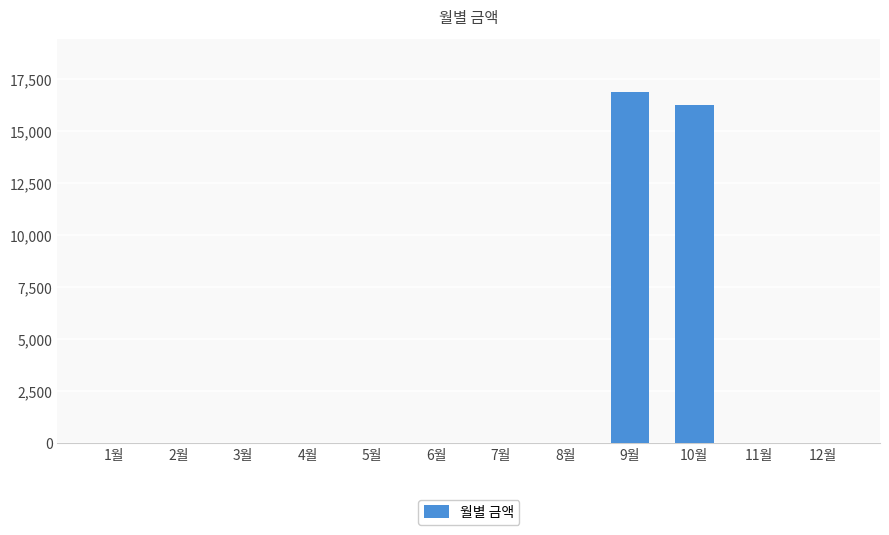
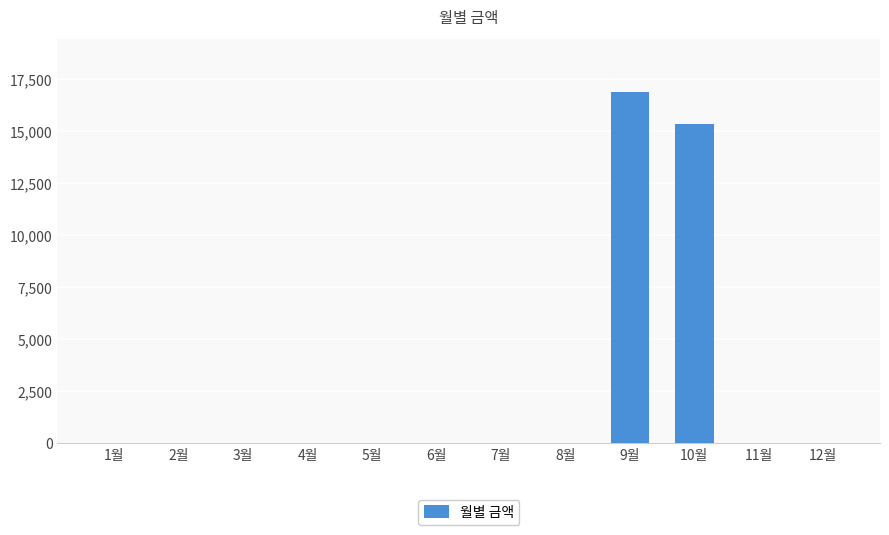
10월: 16,300 -> 15,300
